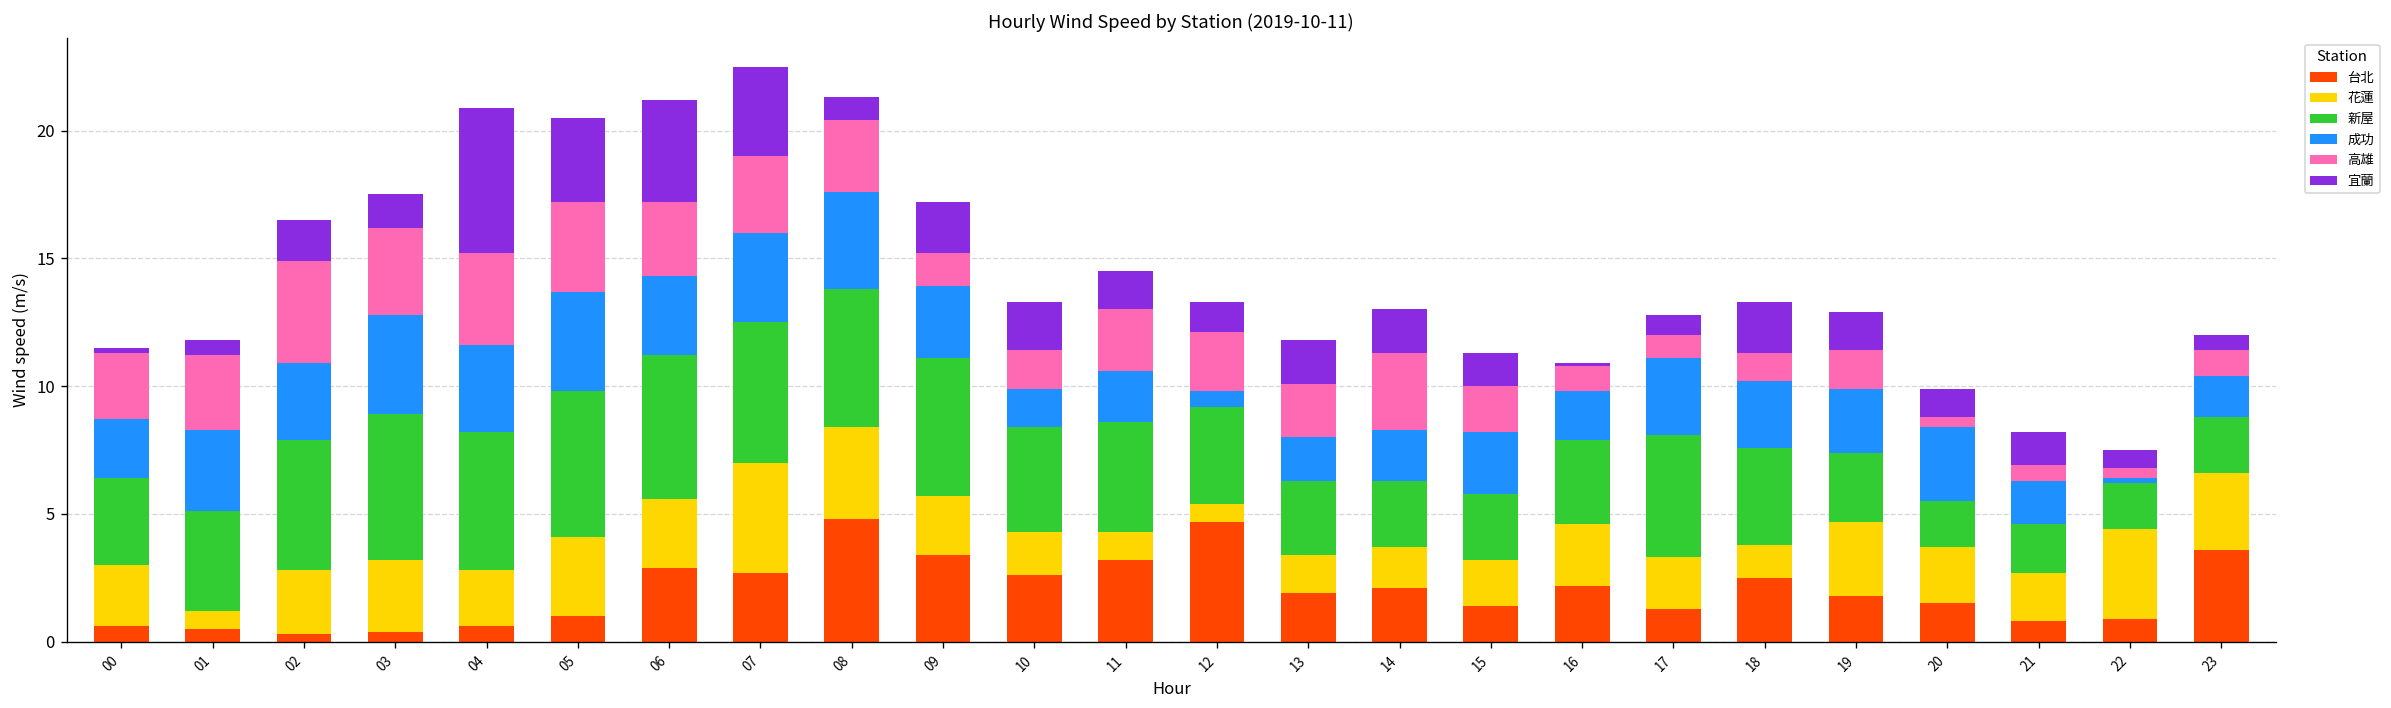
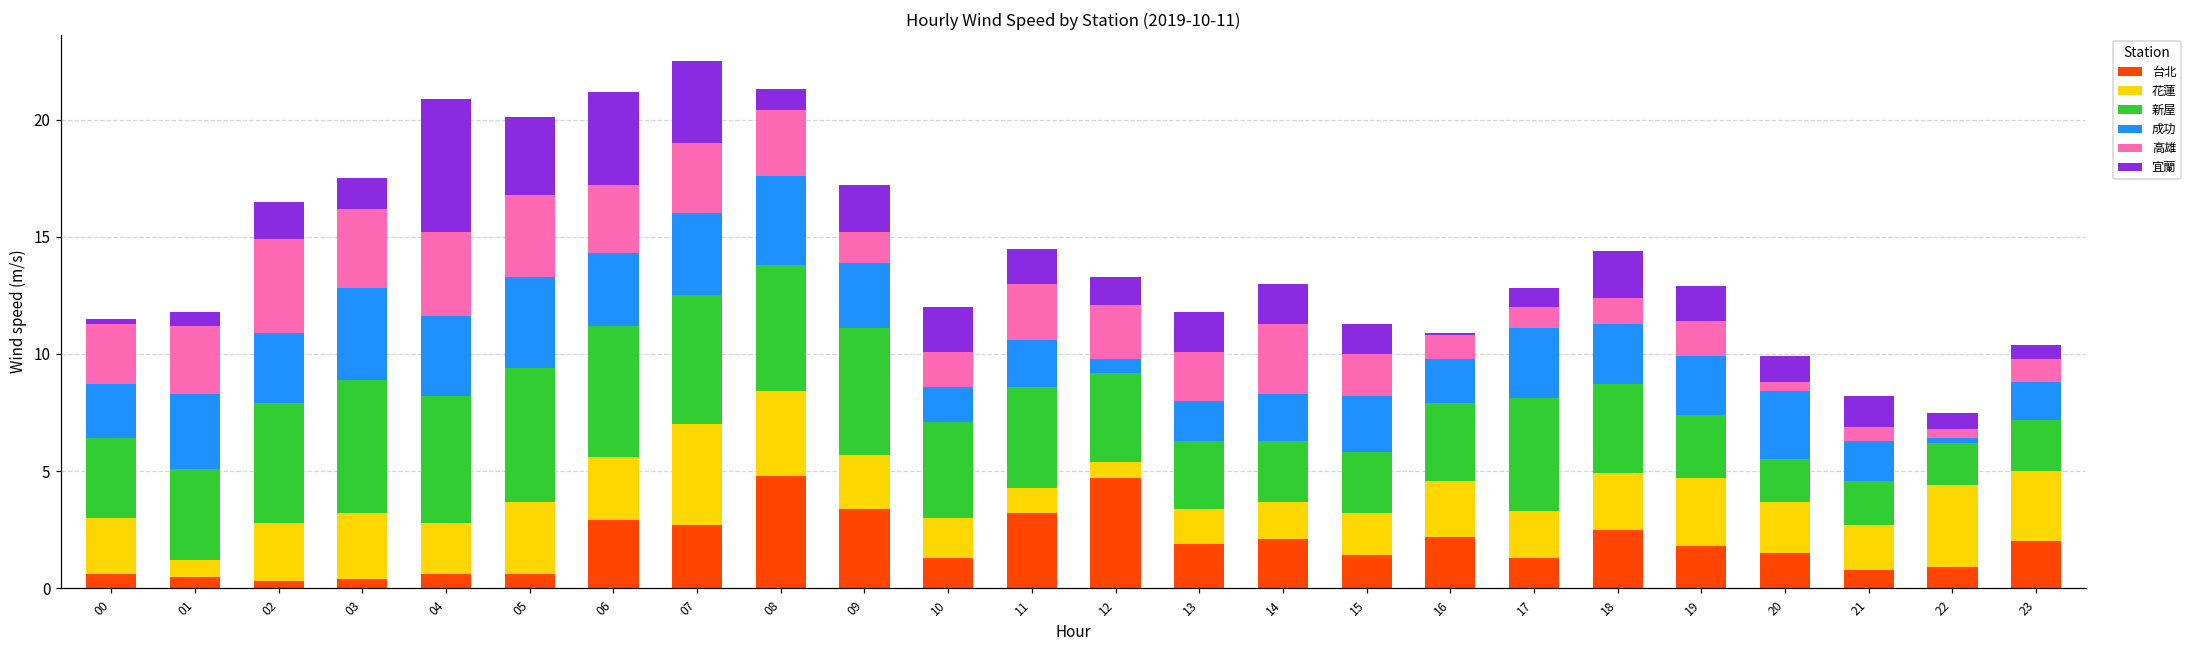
台北, 05: 1.0 -> 0.6
台北, 10: 2.6 -> 1.3
花蓮, 18: 1.3 -> 2.4
台北, 23: 3.6 -> 2.0
